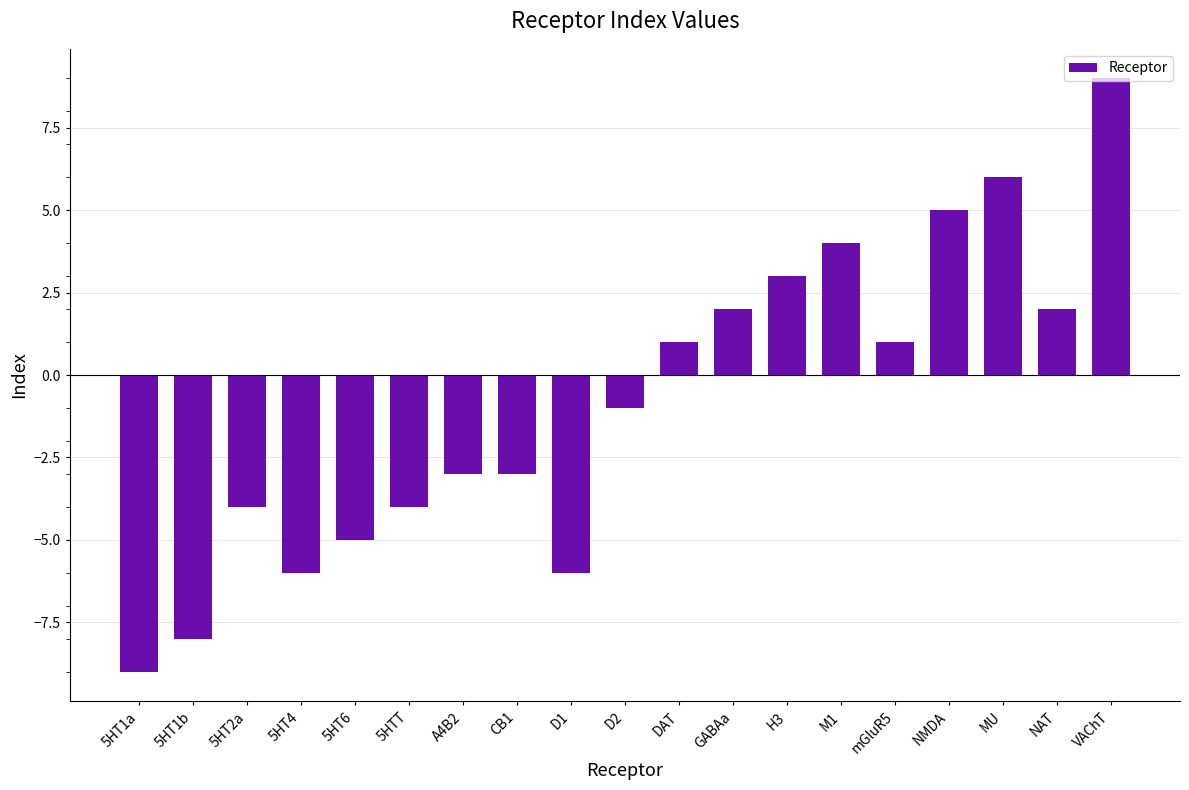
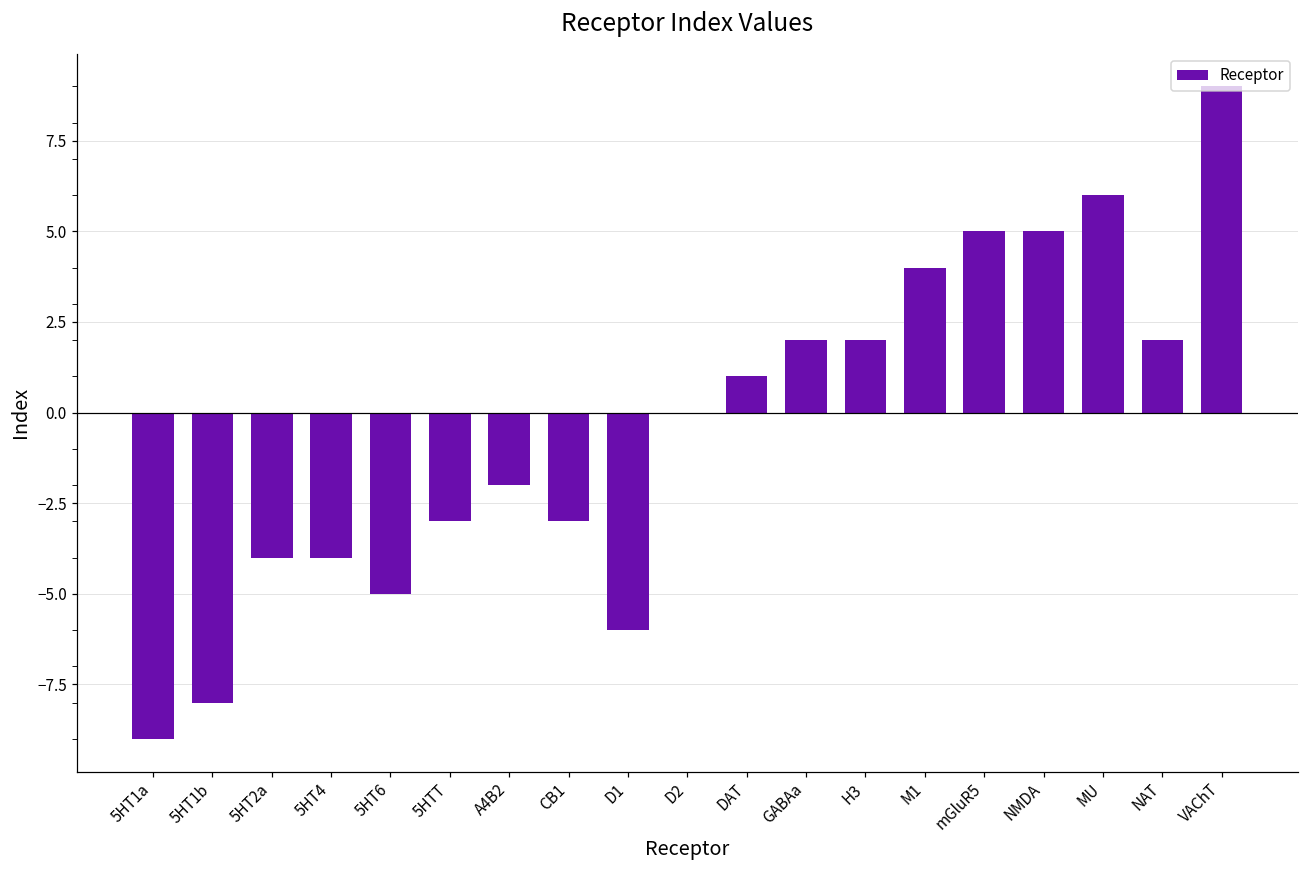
5HT4: -6.0 -> -4.0
5HTT: -4.0 -> -3.0
A4B2: -3.0 -> -2.0
D2: -1.0 -> 0.0
H3: 3.0 -> 2.0
mGluR5: 1.0 -> 5.0
